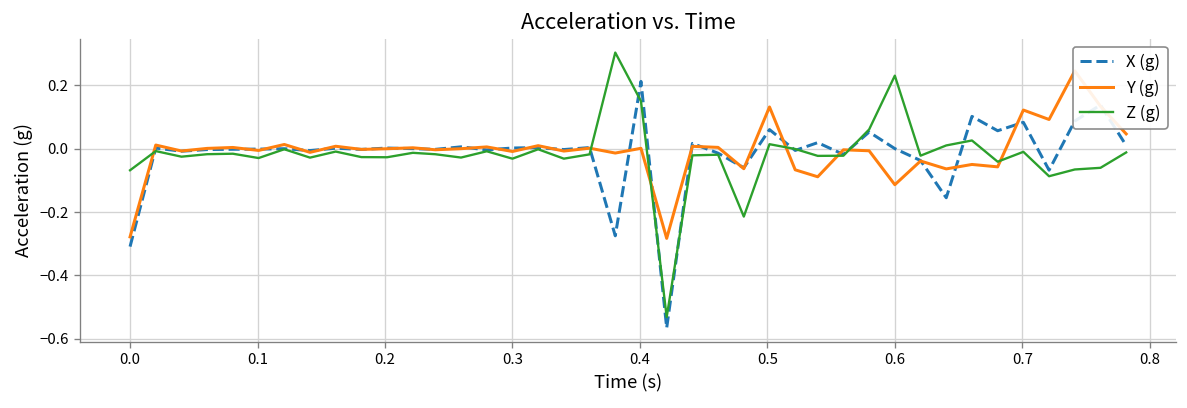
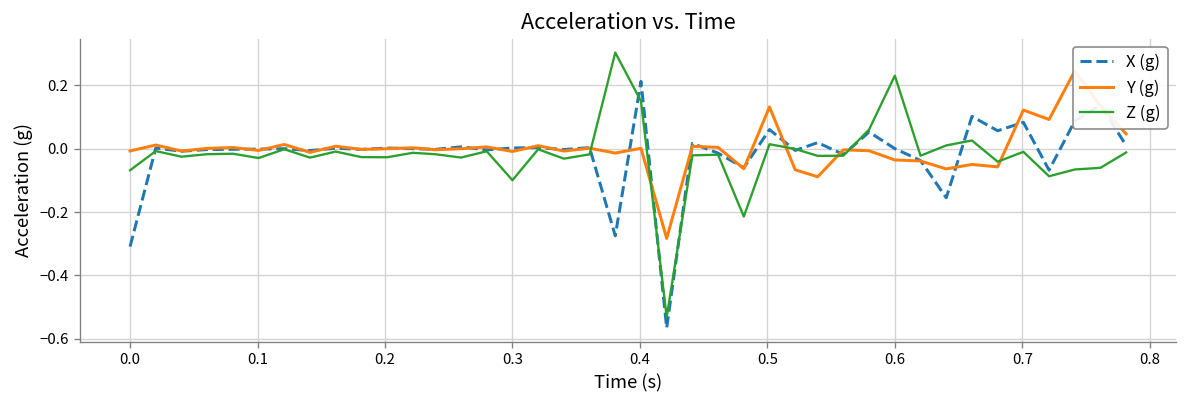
Y (g), 0.0: -0.28 -> -0.01
Z (g), 0.3: -0.03 -> -0.10
Y (g), 0.6: -0.11 -> -0.04
